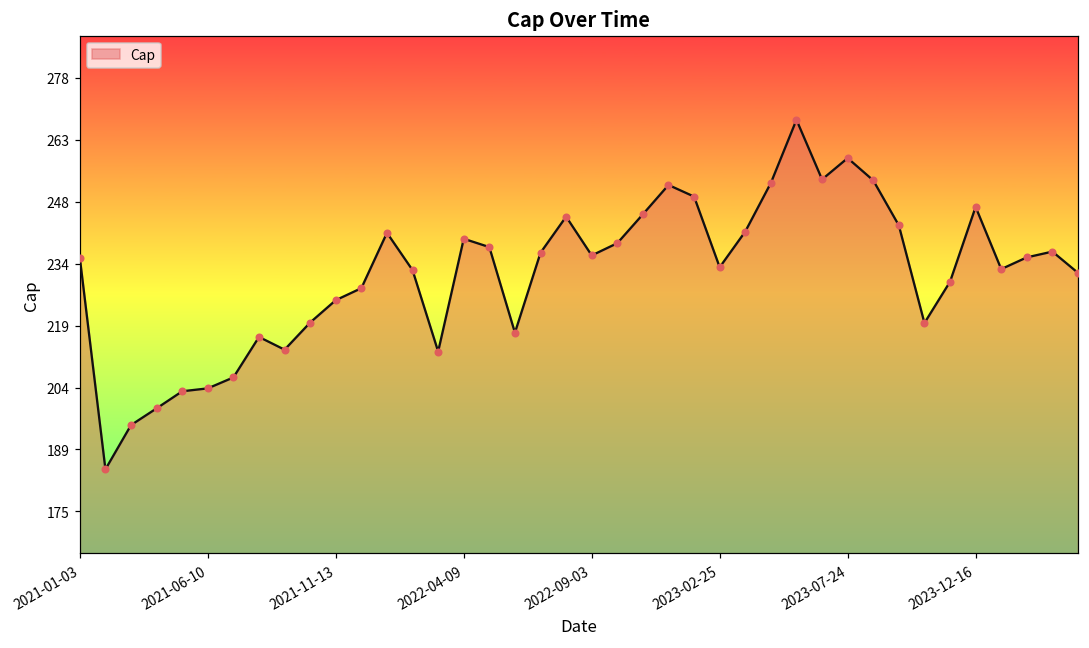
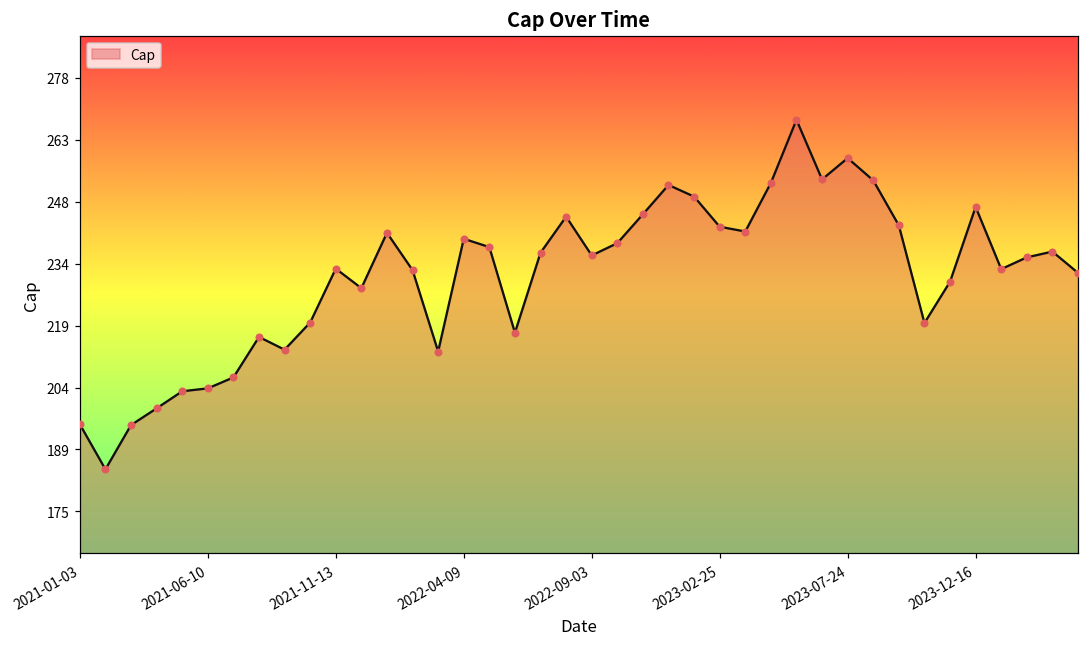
2021-01-03: 235 -> 195
2021-11-13: 225 -> 232
2023-02-25: 233 -> 242
